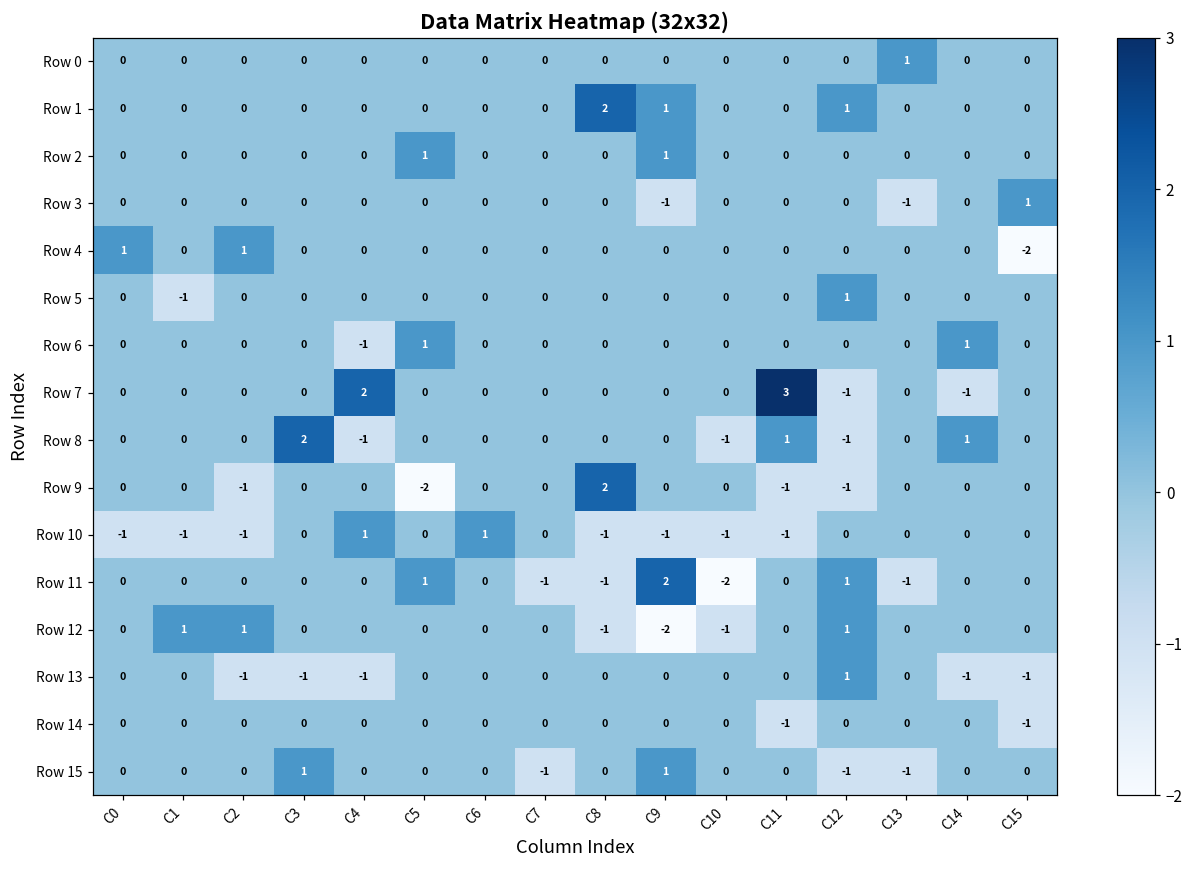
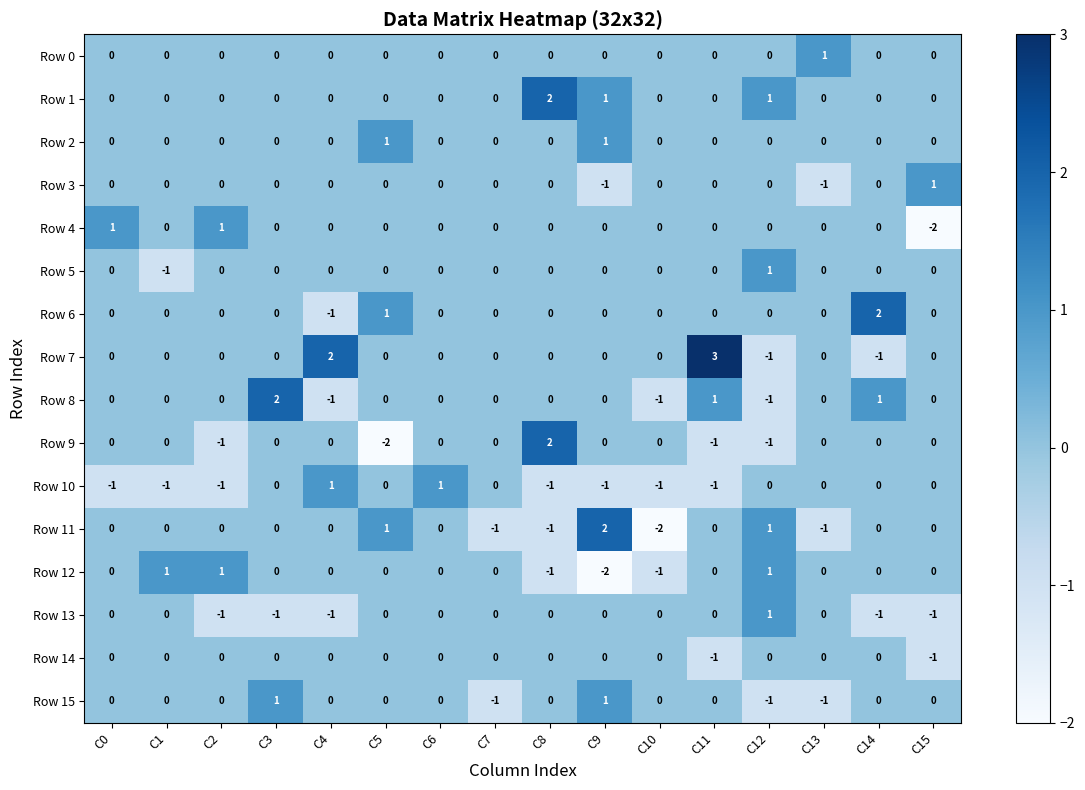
Row 6, C14: 1 -> 2
